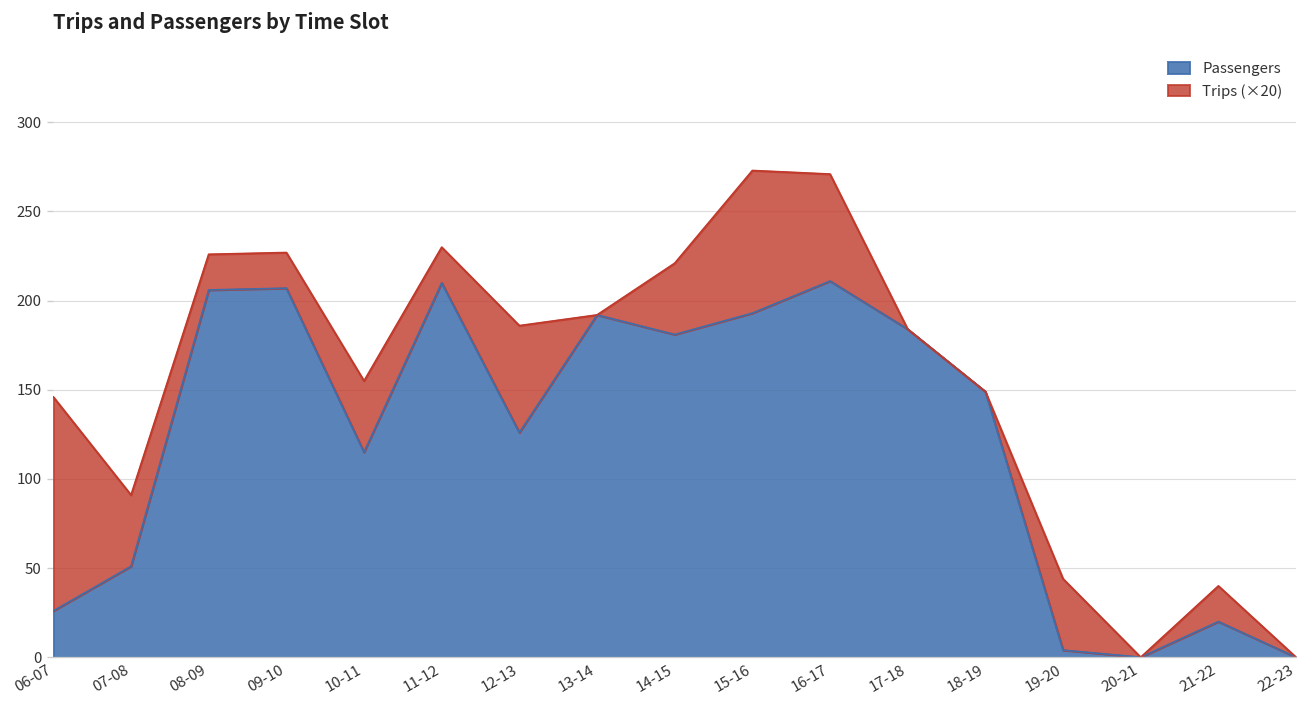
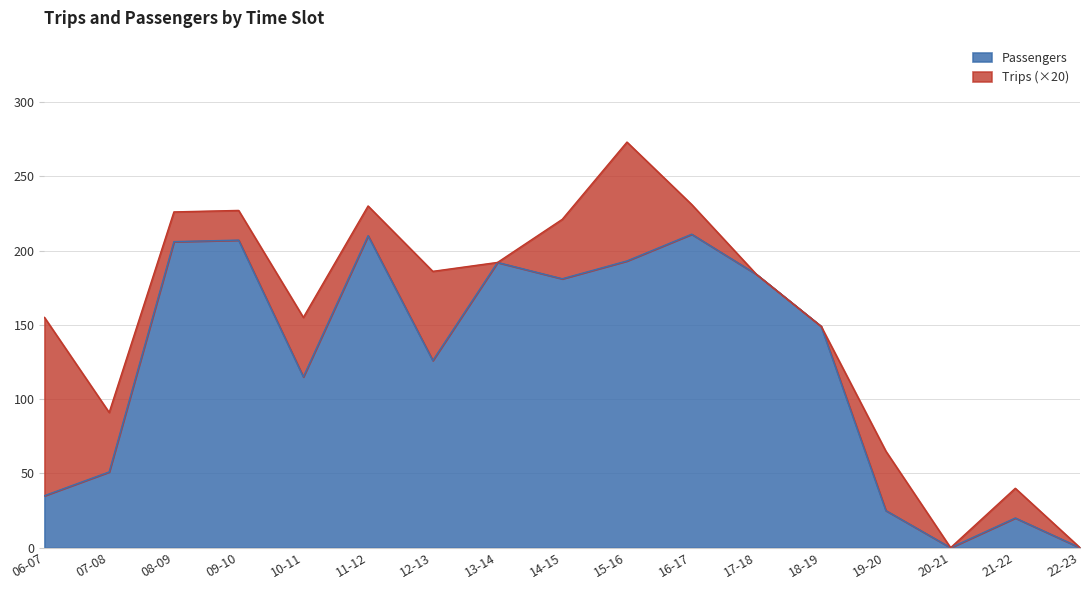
Passengers, 06-07: 26 -> 35
Trips (×20), 16-17: 60 -> 20
Passengers, 19-20: 4 -> 25
